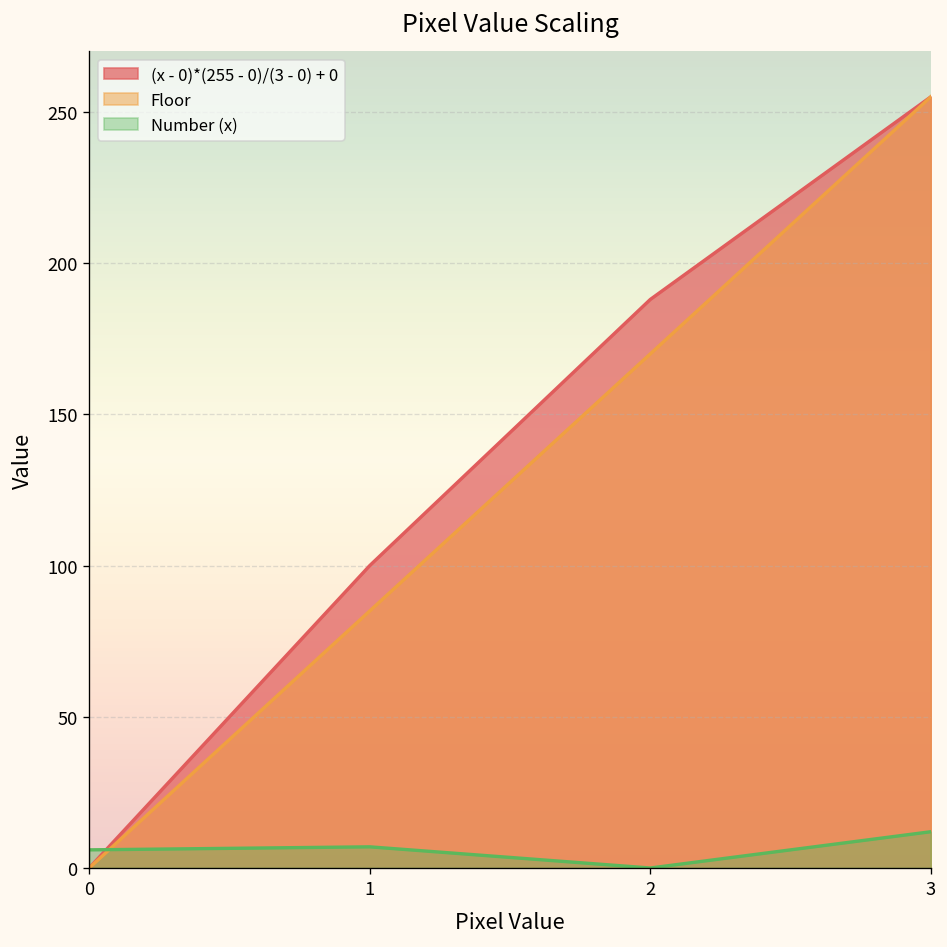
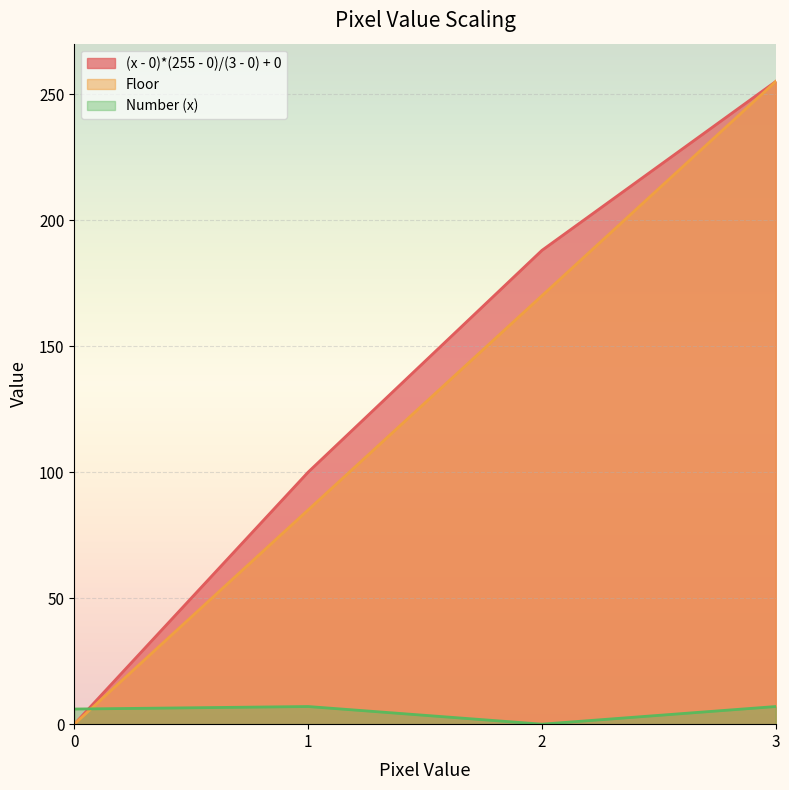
Number (x), 3: 12 -> 7
